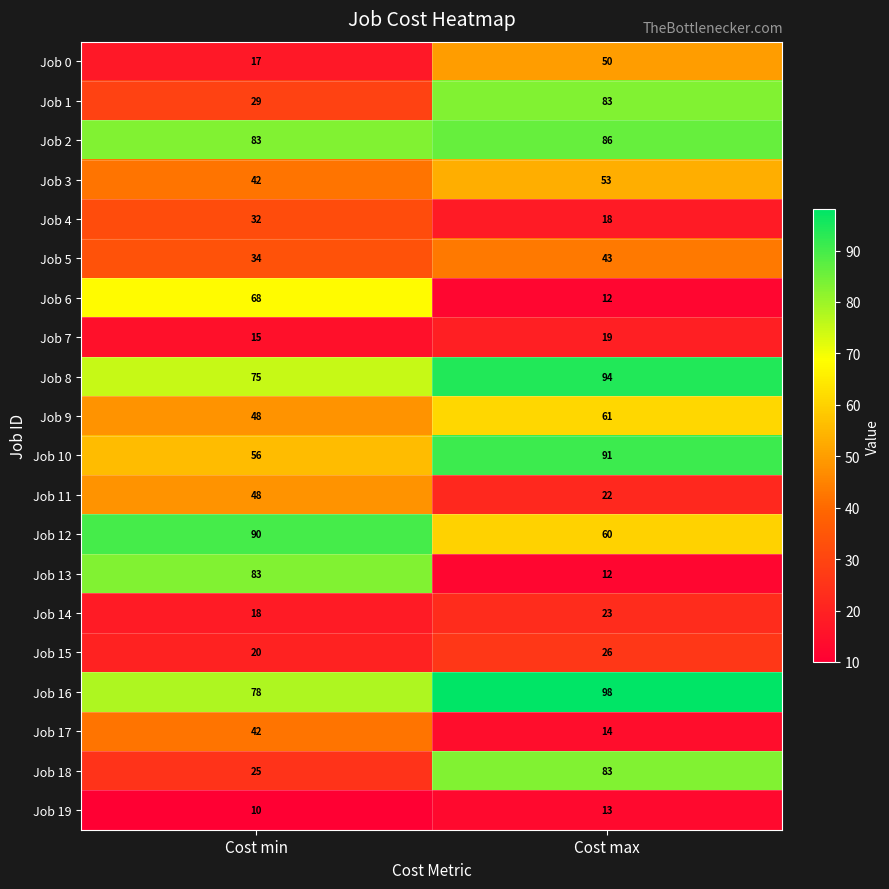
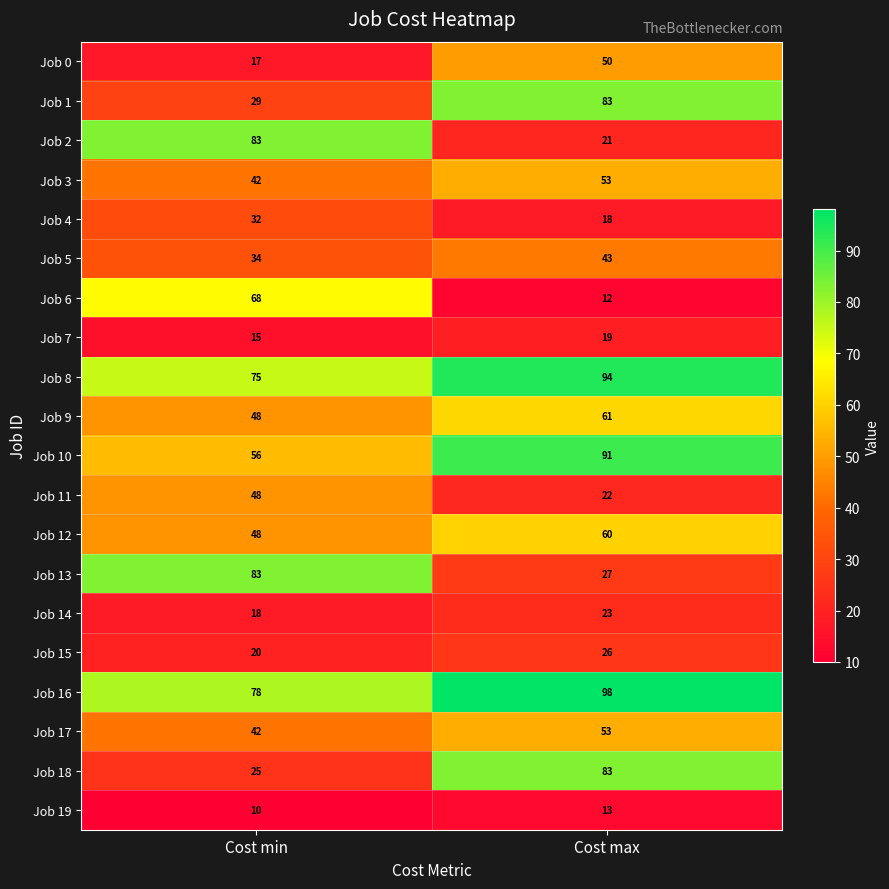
Job 2, Cost max: 86 -> 21
Job 12, Cost min: 90 -> 48
Job 13, Cost max: 12 -> 27
Job 17, Cost max: 14 -> 53
